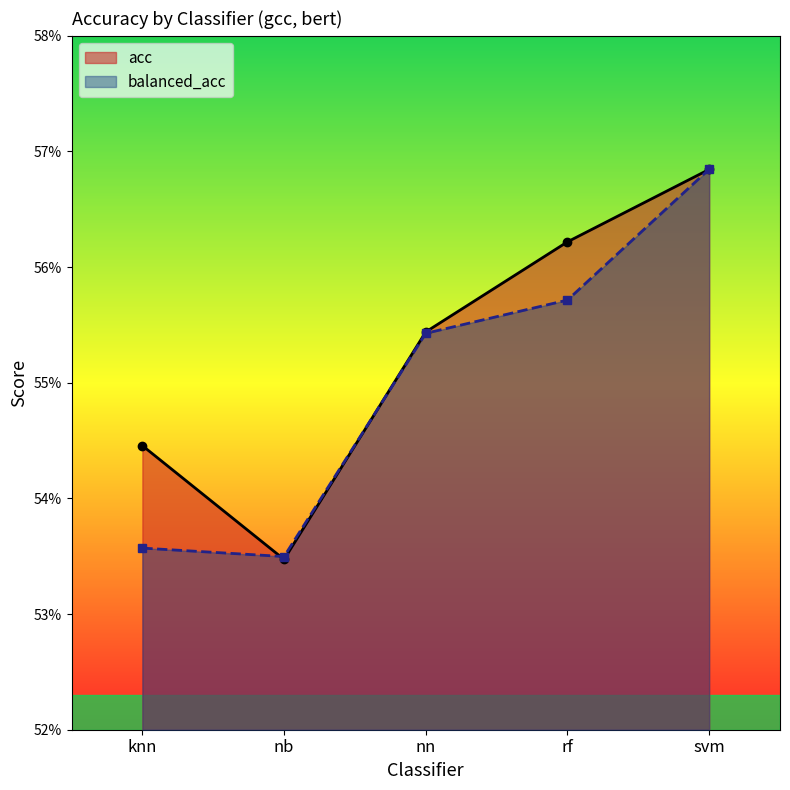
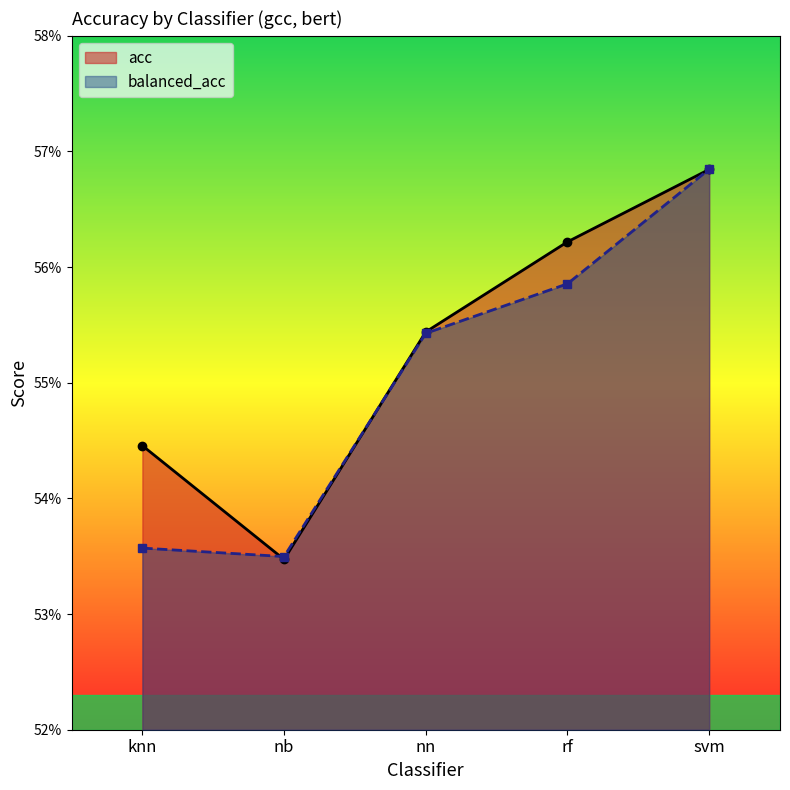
balanced_acc, rf: 55.72% -> 55.86%
